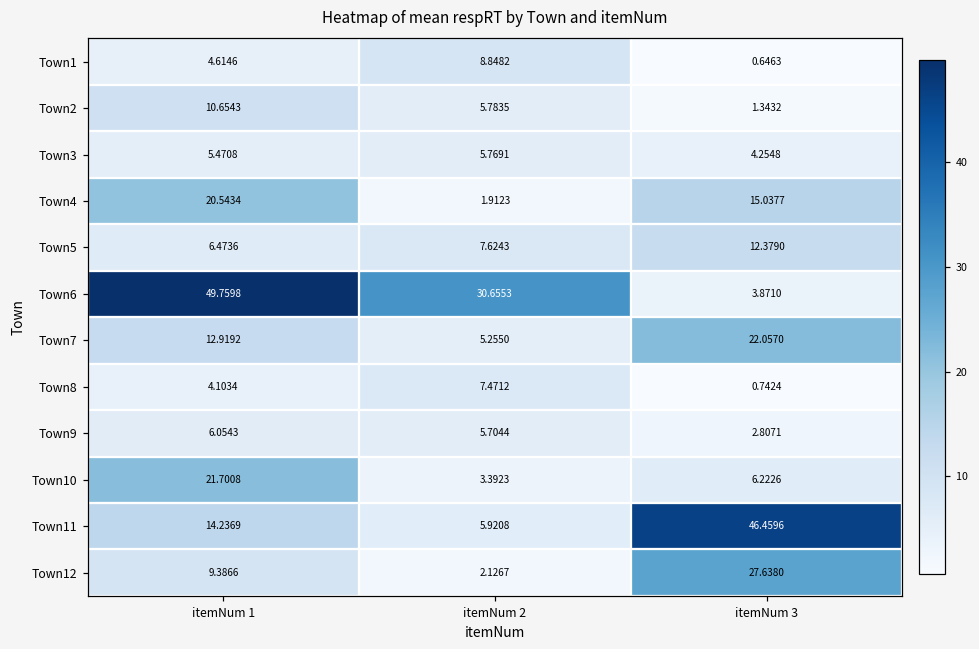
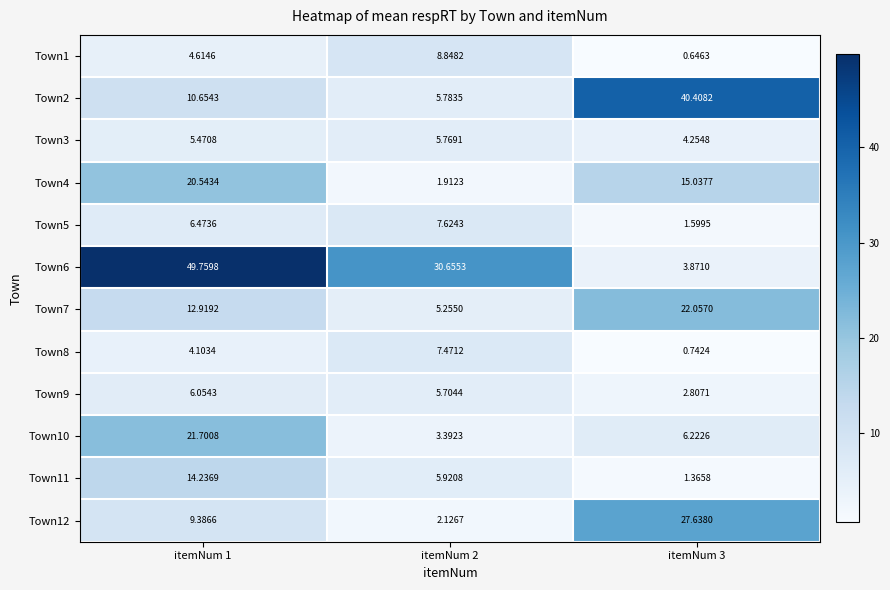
Town2, itemNum 3: 1.3432 -> 40.4082
Town5, itemNum 3: 12.3790 -> 1.5995
Town11, itemNum 3: 46.4596 -> 1.3658
